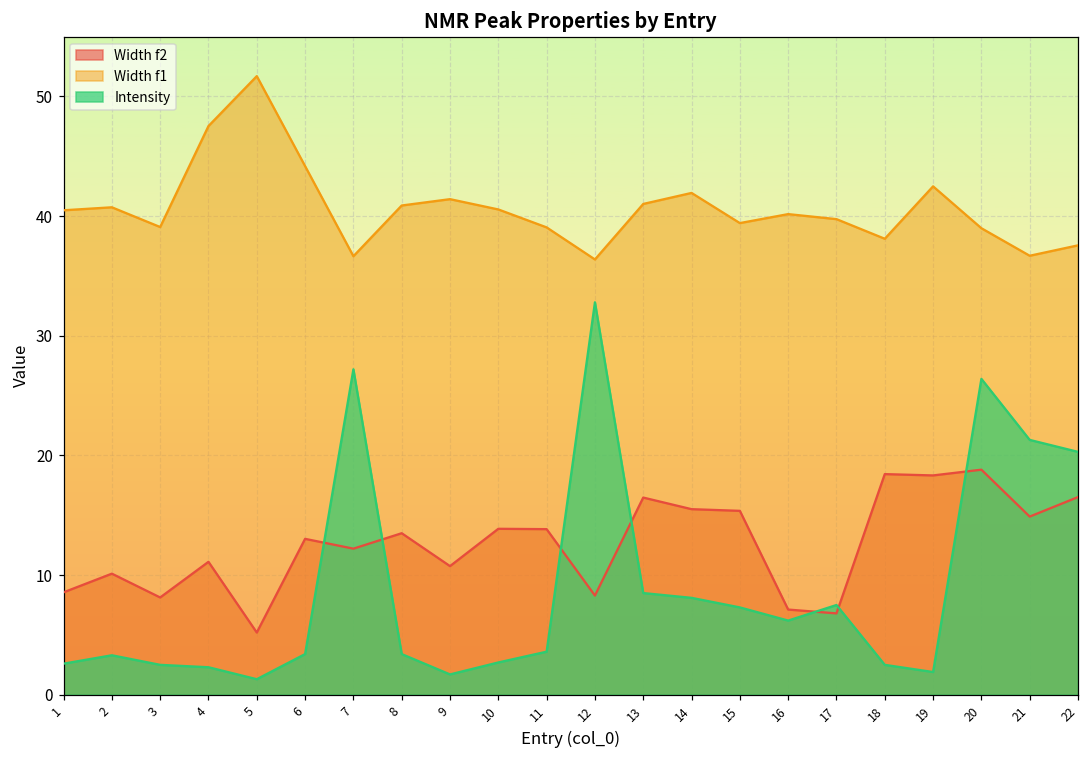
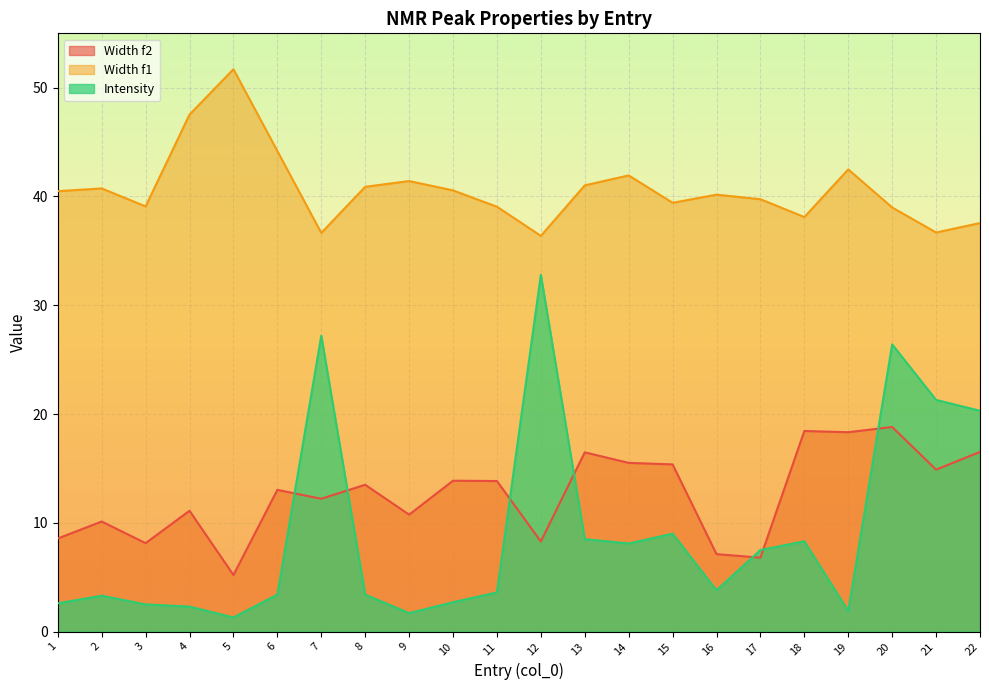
Intensity, 15: 7.3 -> 9.0
Intensity, 16: 6.2 -> 3.8
Intensity, 18: 2.5 -> 8.3
